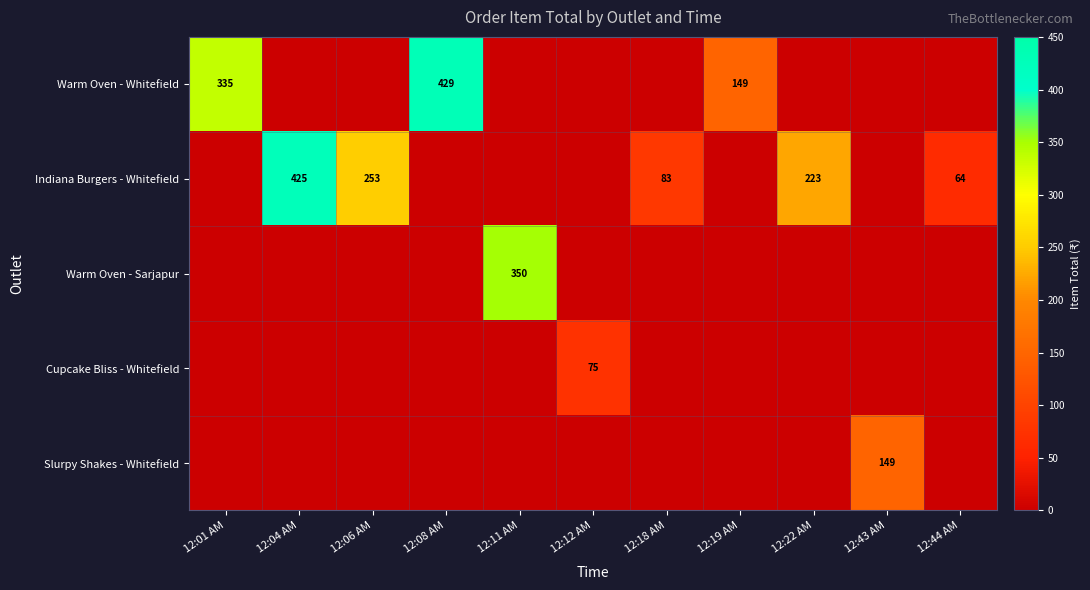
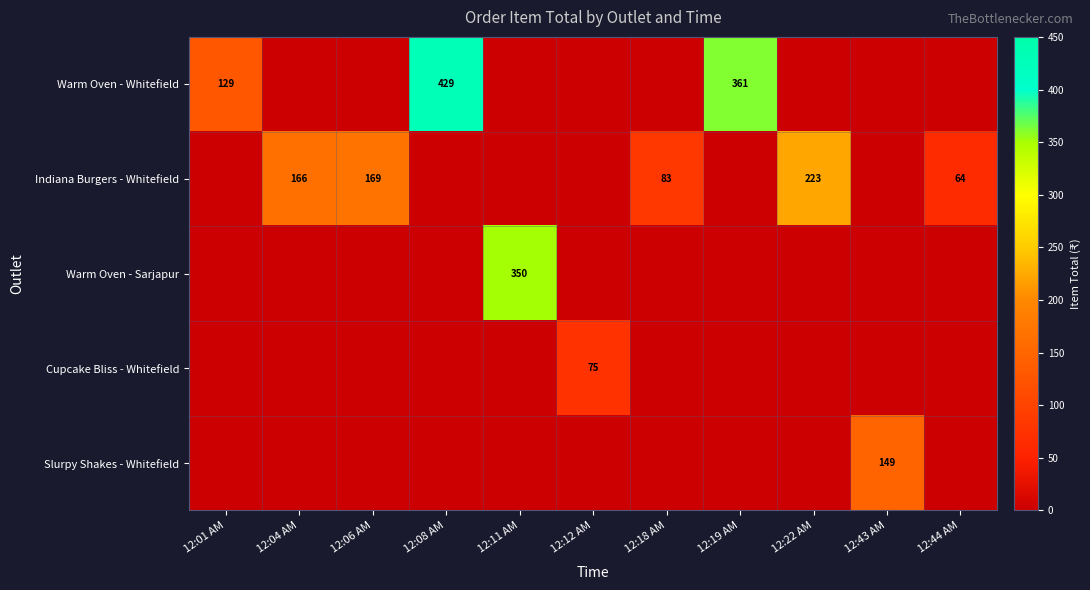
Warm Oven - Whitefield, 12:01 AM: 335 -> 129
Warm Oven - Whitefield, 12:19 AM: 149 -> 361
Indiana Burgers - Whitefield, 12:04 AM: 425 -> 166
Indiana Burgers - Whitefield, 12:06 AM: 253 -> 169
